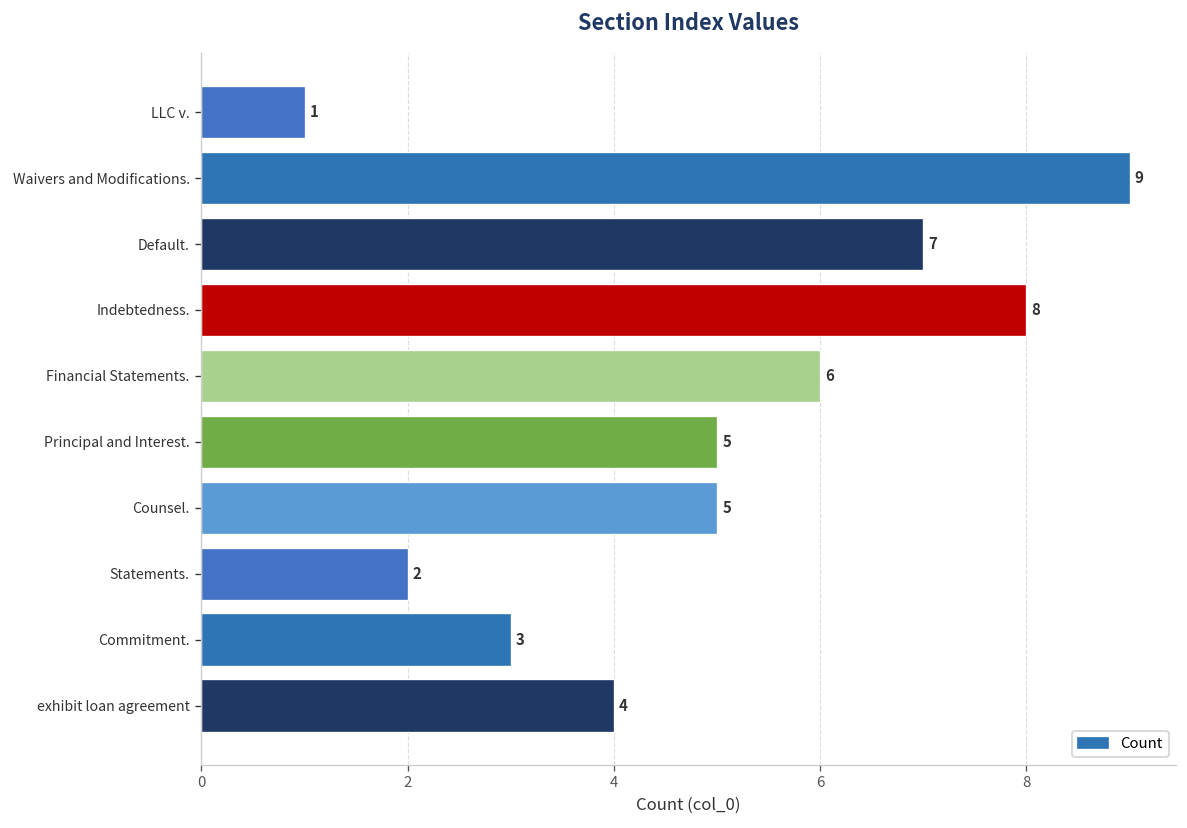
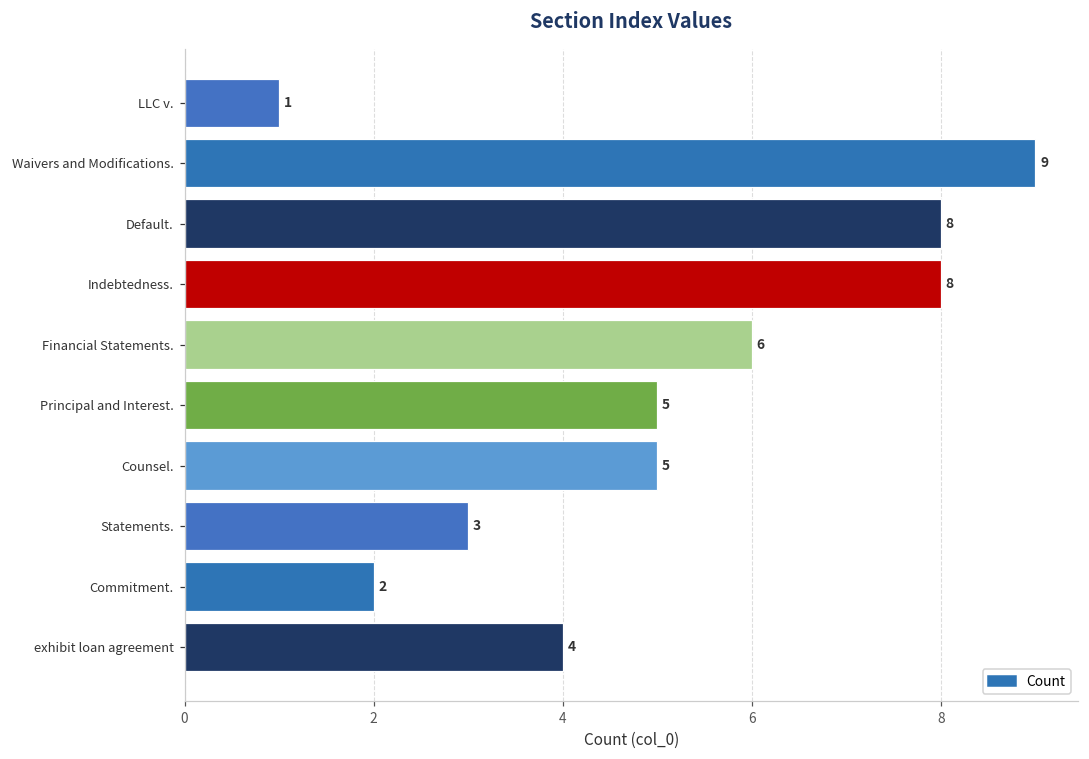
Default.: 7 -> 8
Statements.: 2 -> 3
Commitment.: 3 -> 2
